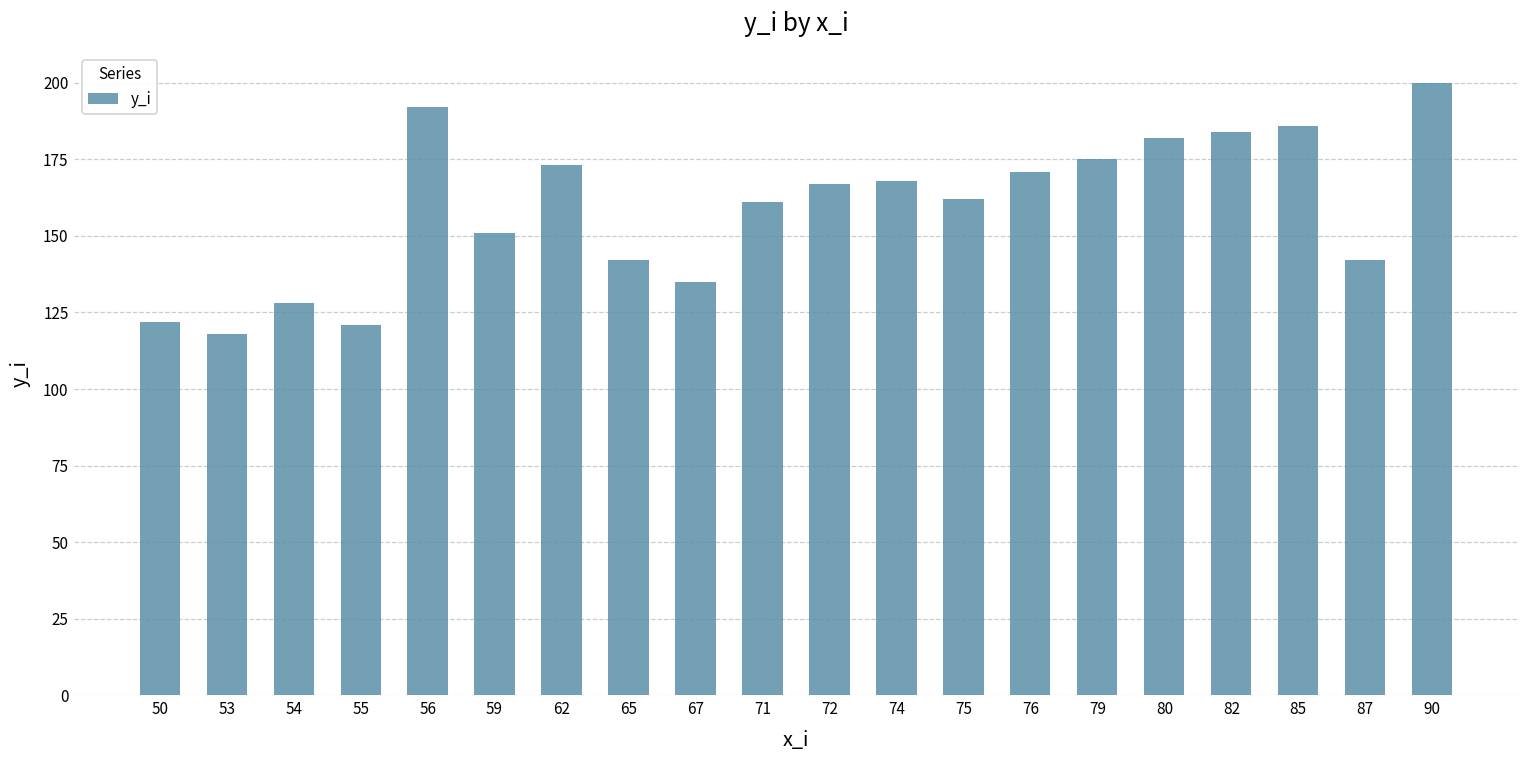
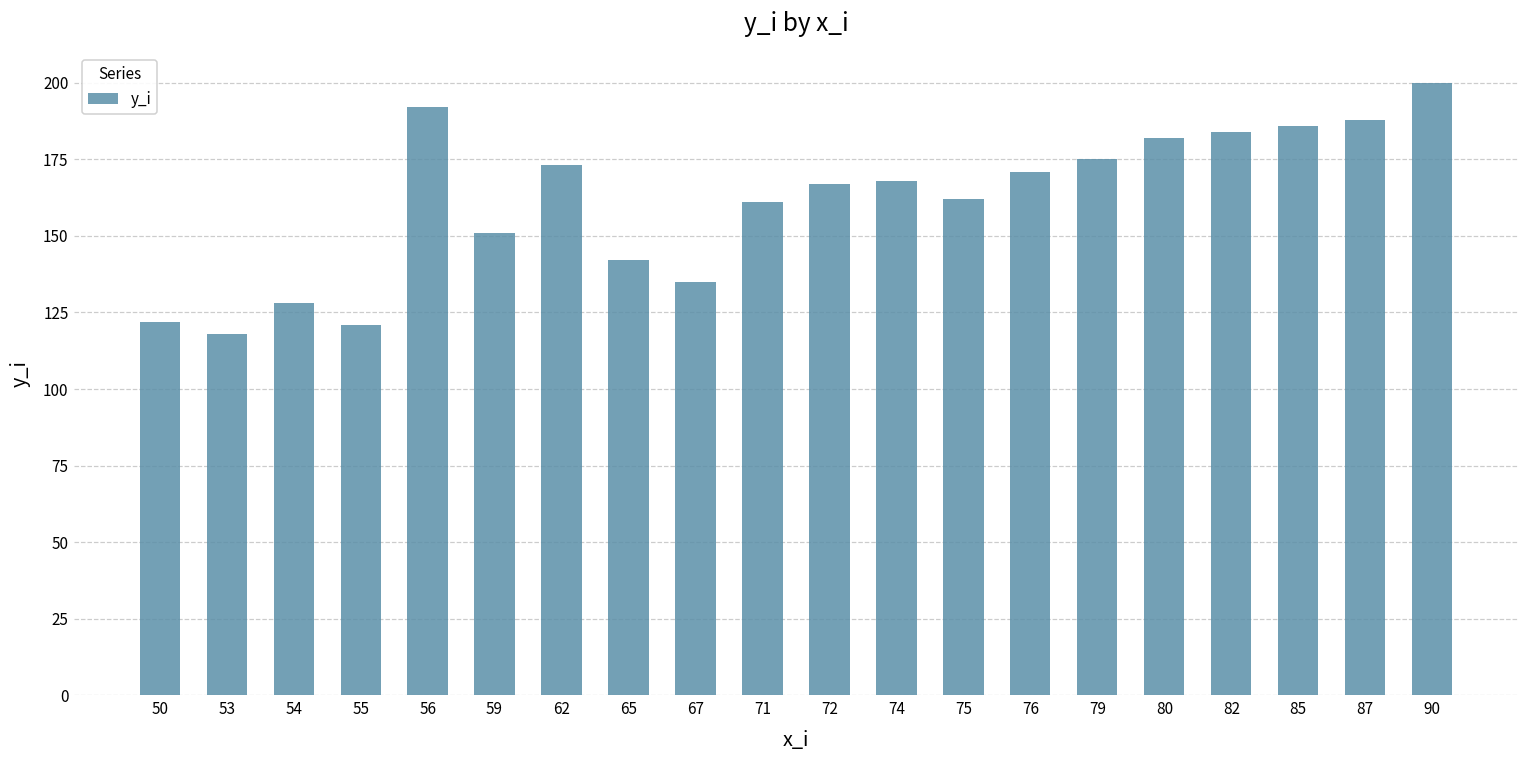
87: 142 -> 188
